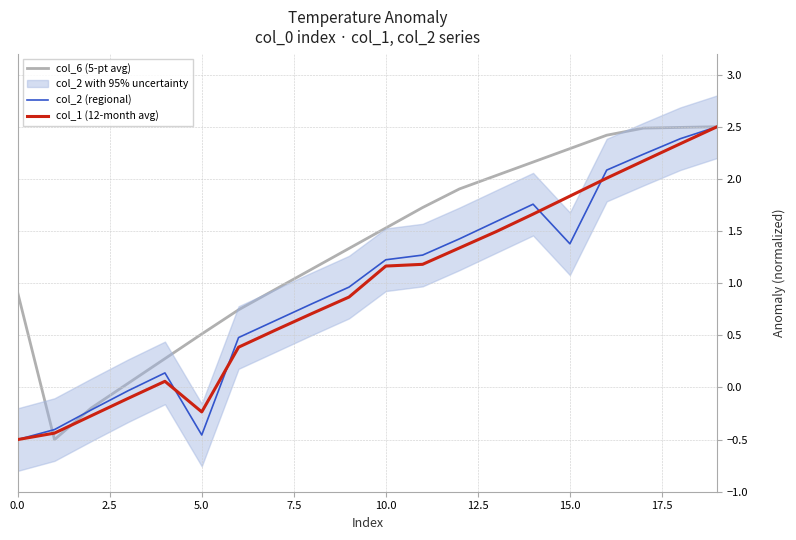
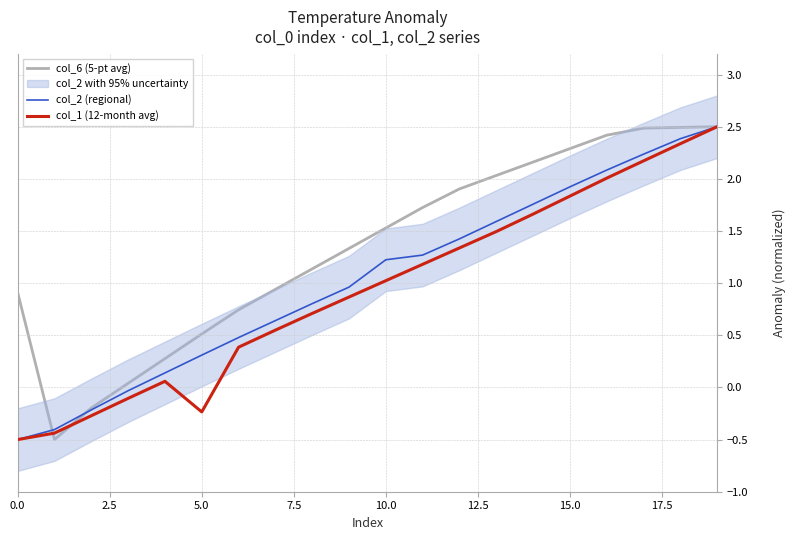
col_2 (regional), 5.0: -0.46 -> 0.31
col_1 (12-month avg), 10.0: 1.16 -> 1.02
col_2 (regional), 15.0: 1.38 -> 1.92
